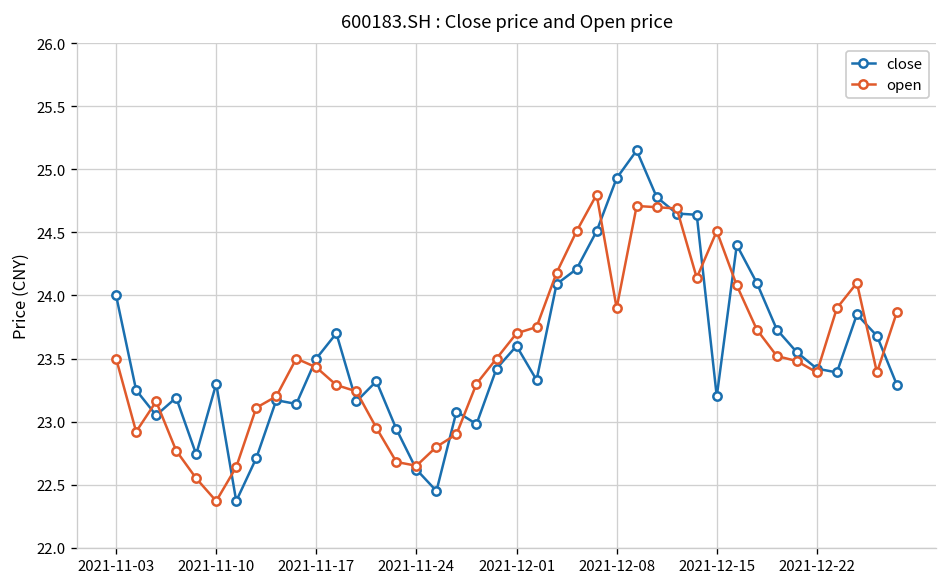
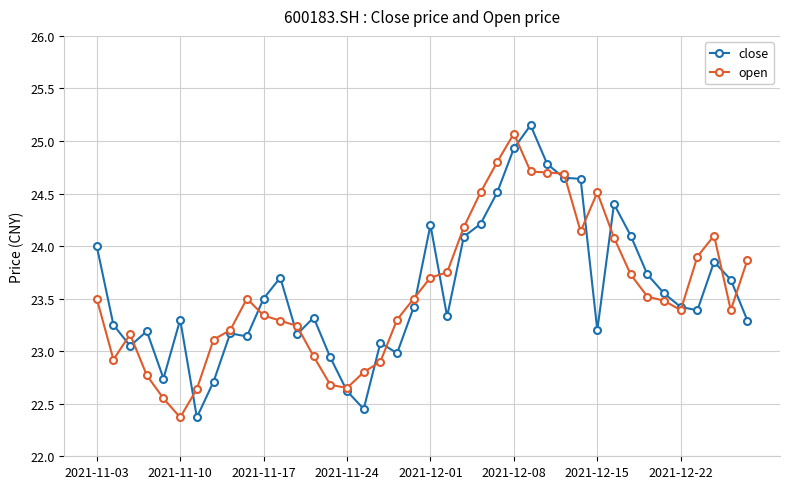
open, 2021-11-17: 23.43 -> 23.34
close, 2021-12-01: 23.6 -> 24.2
open, 2021-12-08: 23.90 -> 25.07
